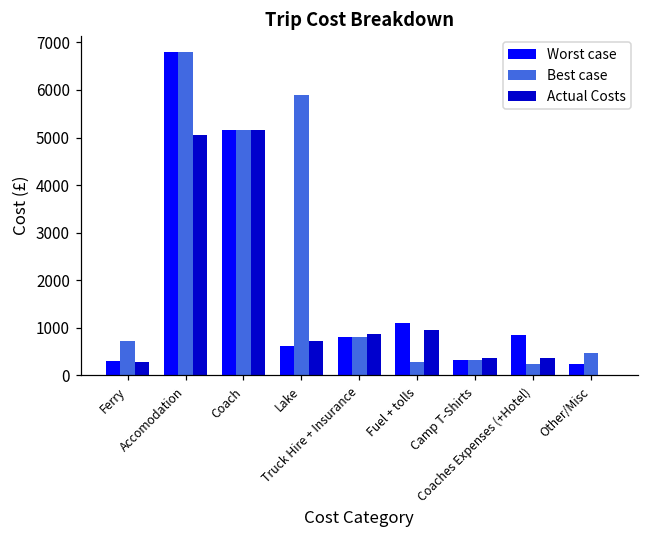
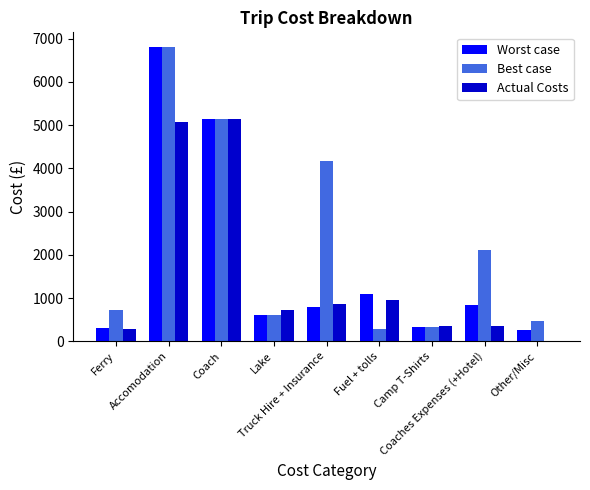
Best case, Lake: 5900 -> 600
Best case, Truck Hire + Insurance: 800 -> 4200
Best case, Coaches Expenses (+Hotel): 300 -> 2100
